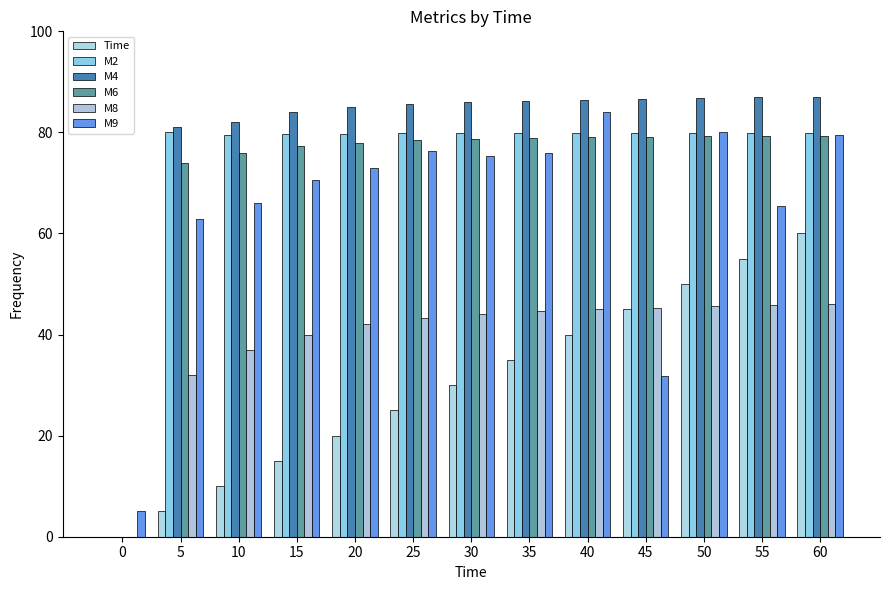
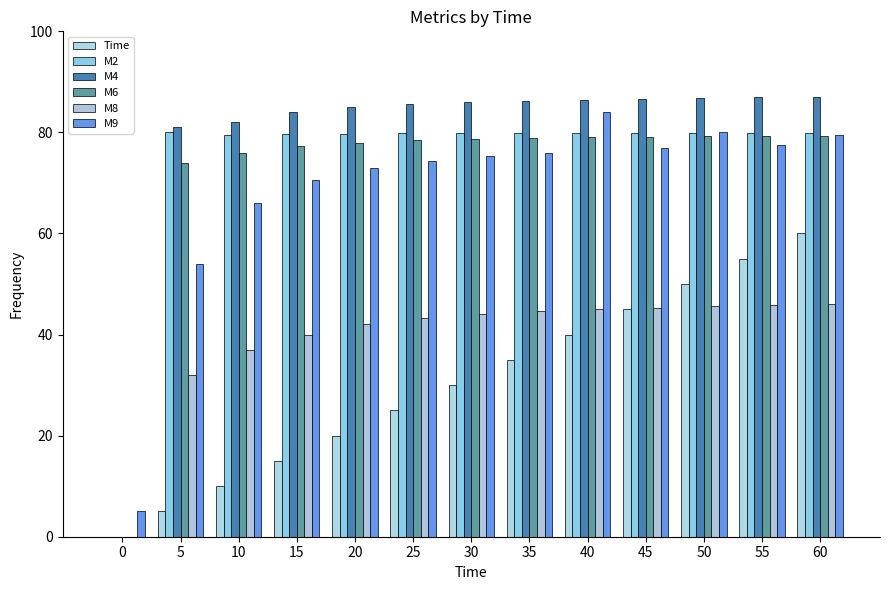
M9, 5: 63 -> 54
M9, 25: 76 -> 74
M9, 45: 32 -> 77
M9, 55: 65 -> 77
